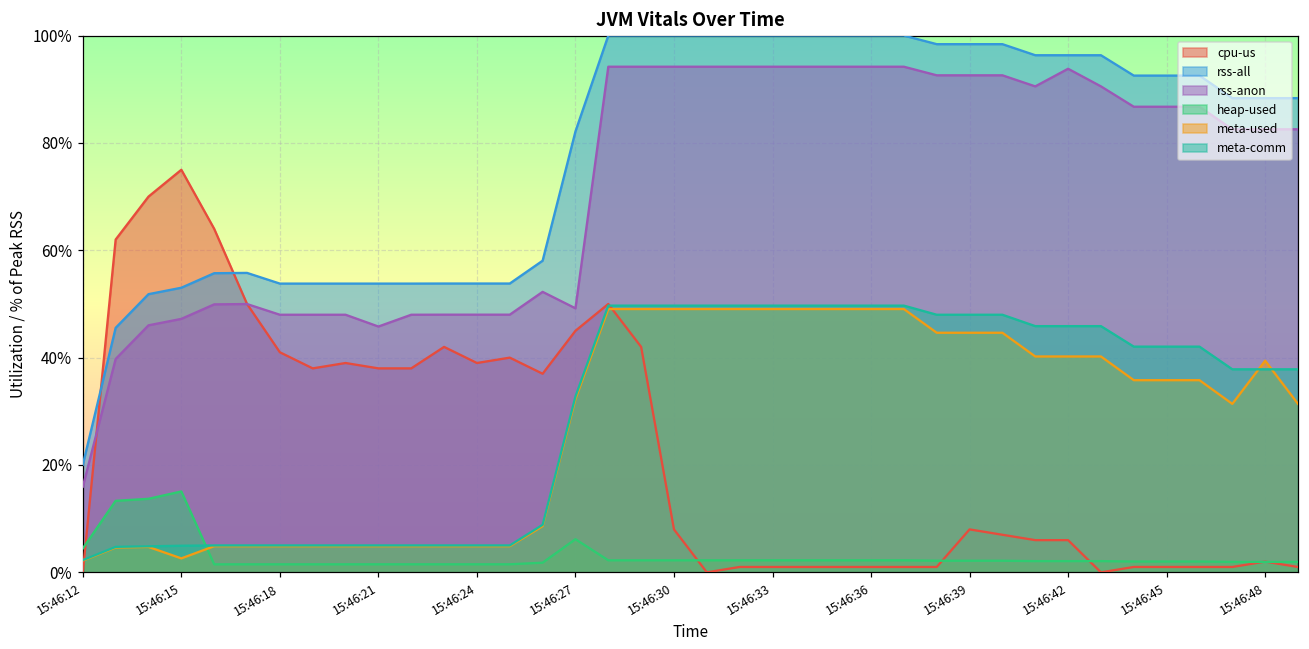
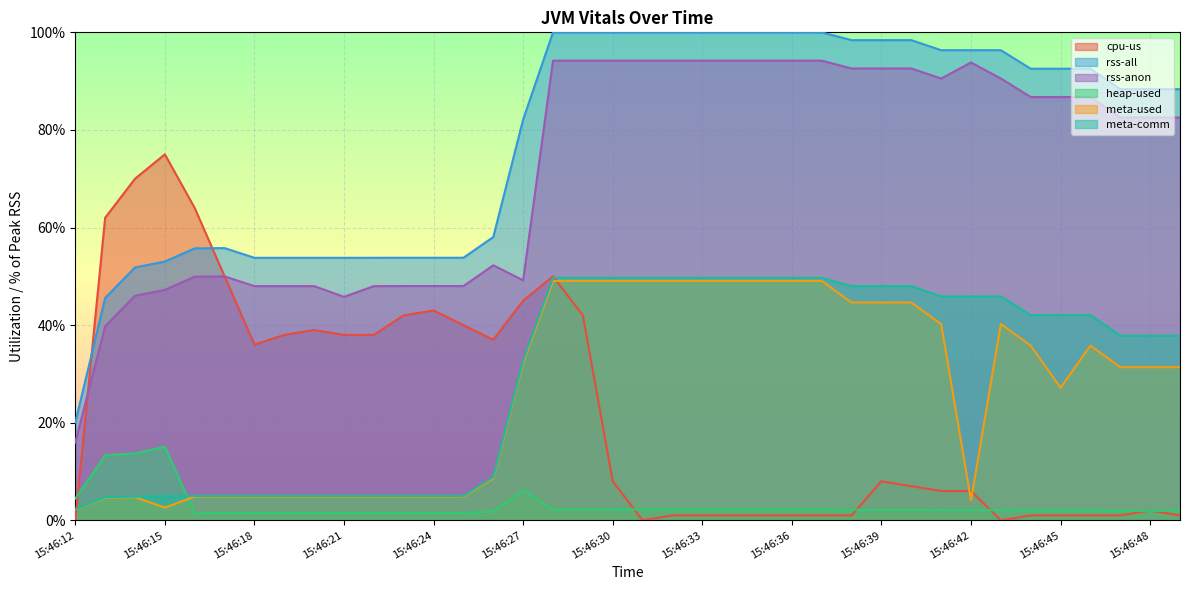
cpu-us, 15:46:18: 41% -> 36%
cpu-us, 15:46:24: 39% -> 43%
meta-used, 15:46:42: 40% -> 4%
meta-used, 15:46:45: 36% -> 27%
meta-used, 15:46:48: 39% -> 31%
